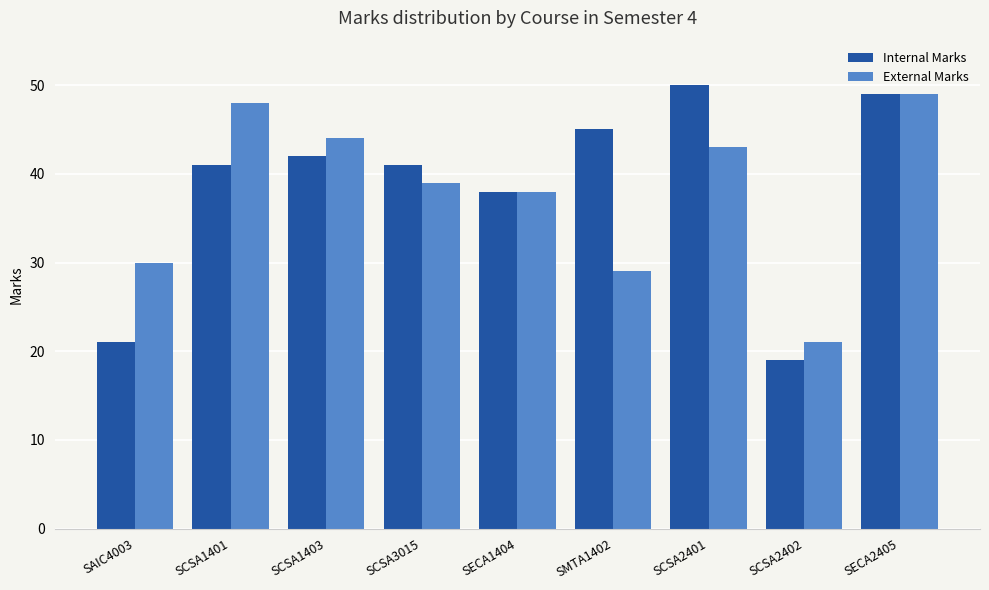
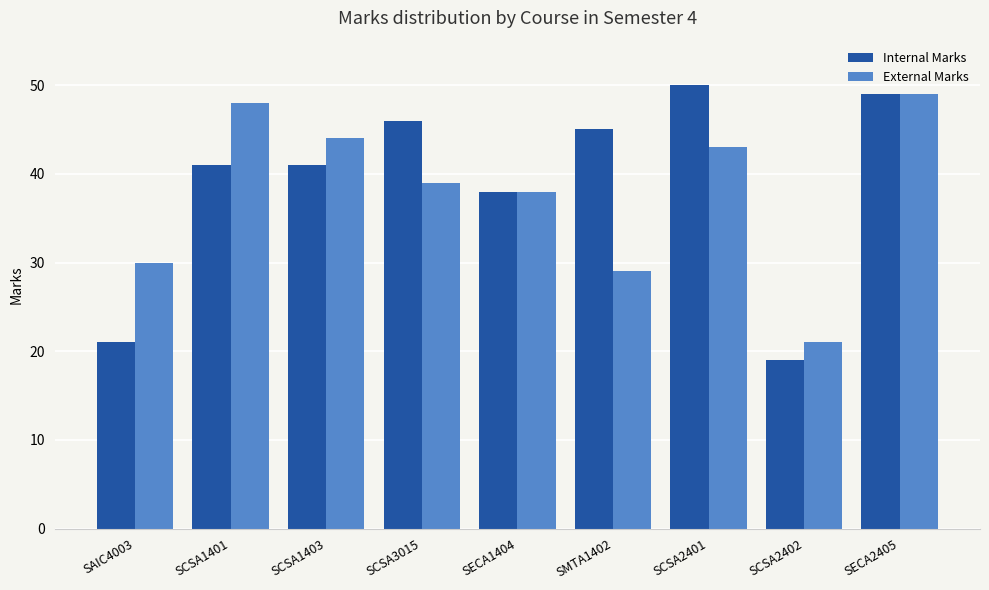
Internal Marks, SCSA1403: 42 -> 41
Internal Marks, SCSA3015: 41 -> 46
